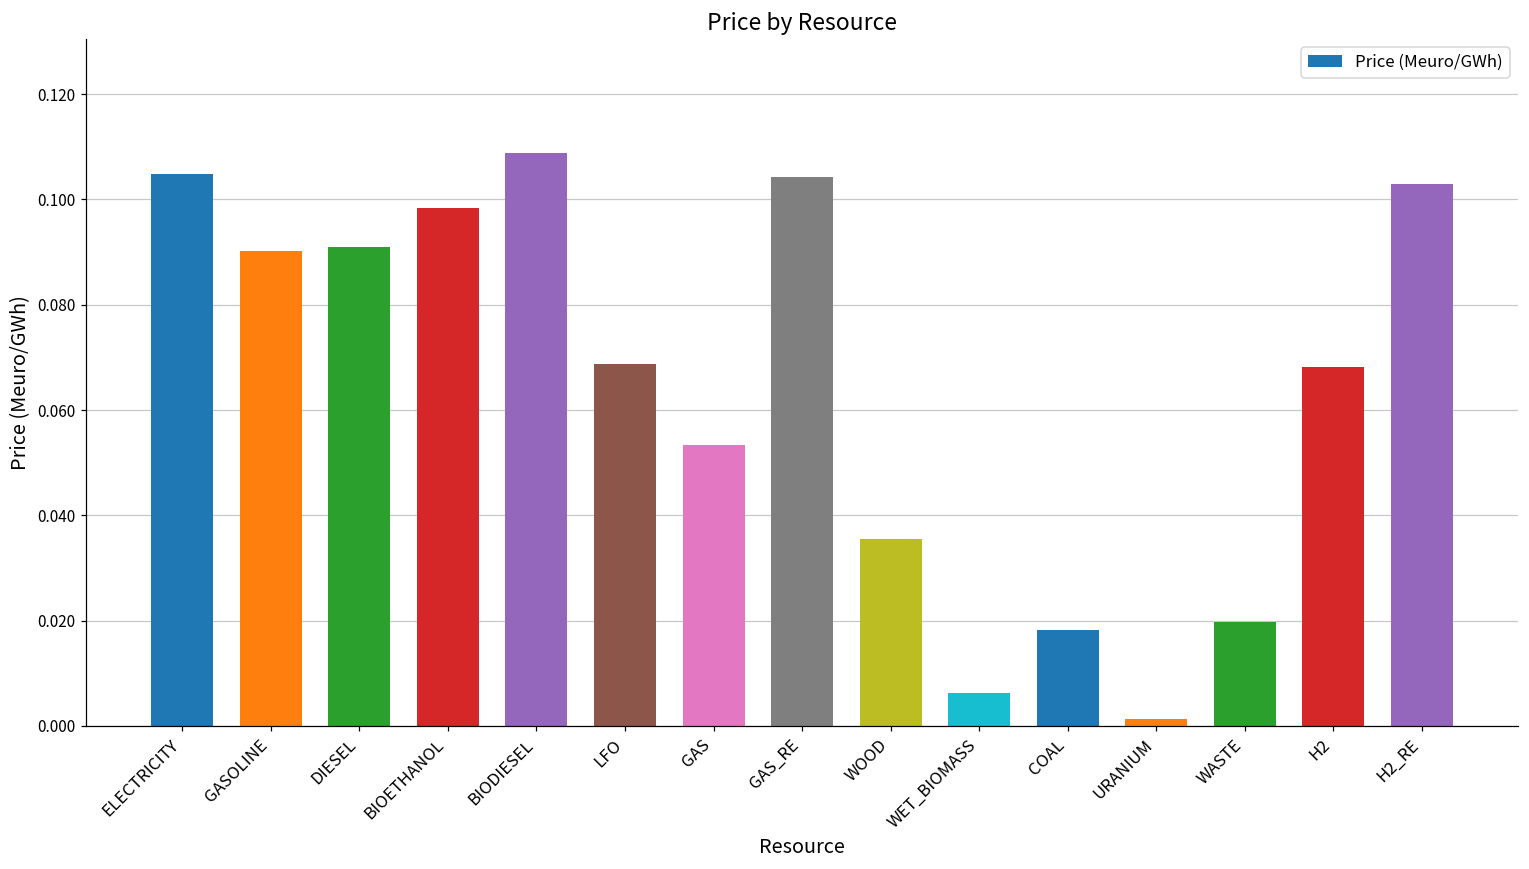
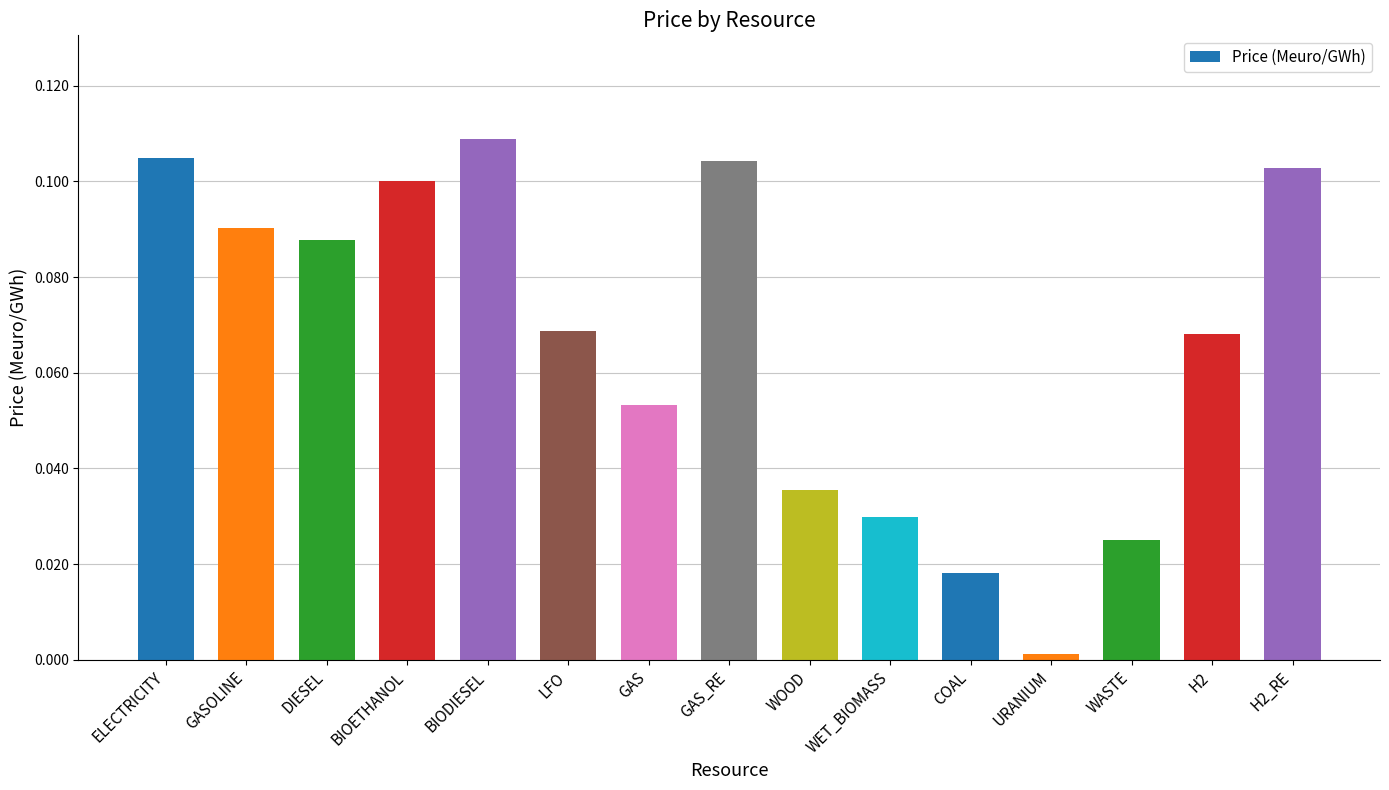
DIESEL: 0.091 -> 0.088
BIOETHANOL: 0.098 -> 0.100
WET_BIOMASS: 0.006 -> 0.030
WASTE: 0.020 -> 0.025
